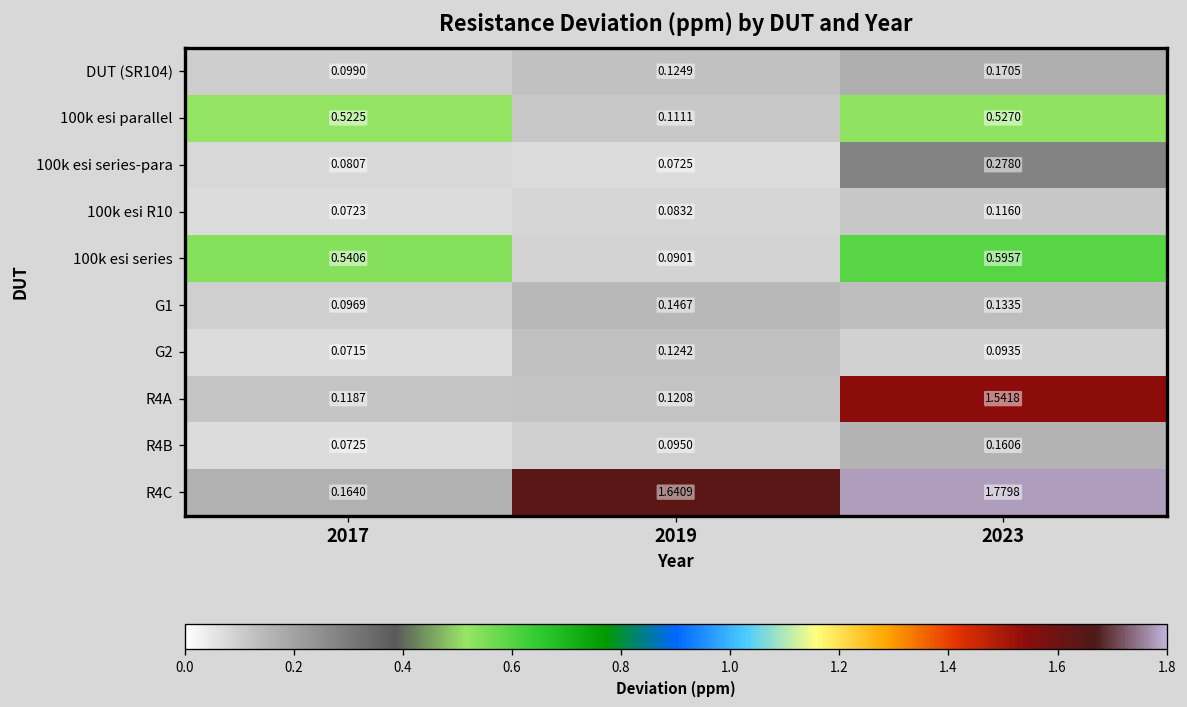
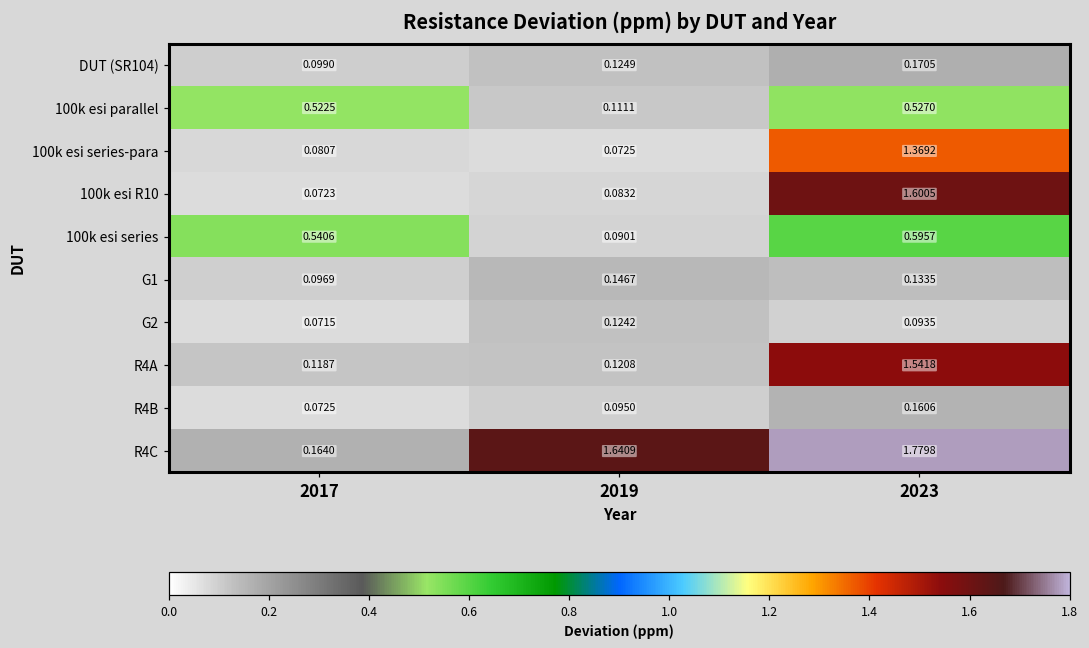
100k esi series-para, 2023: 0.2780 -> 1.3692
100k esi R10, 2023: 0.1160 -> 1.6005
